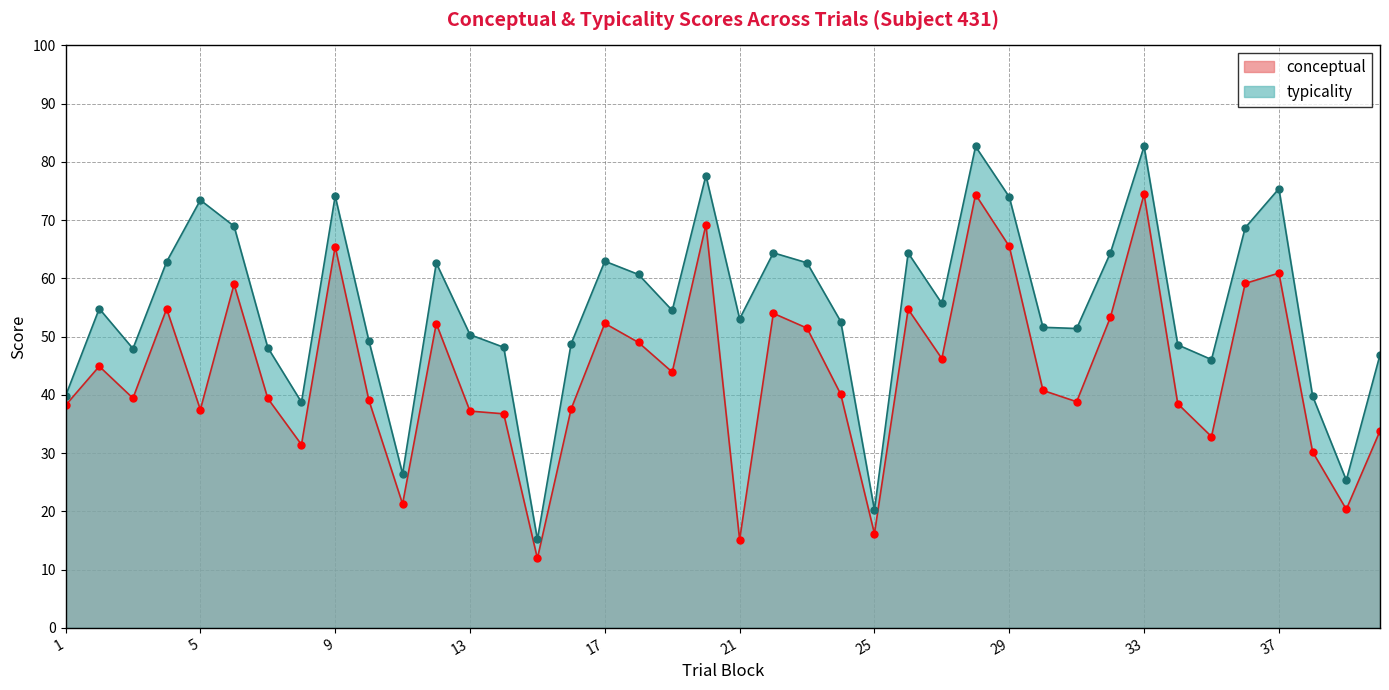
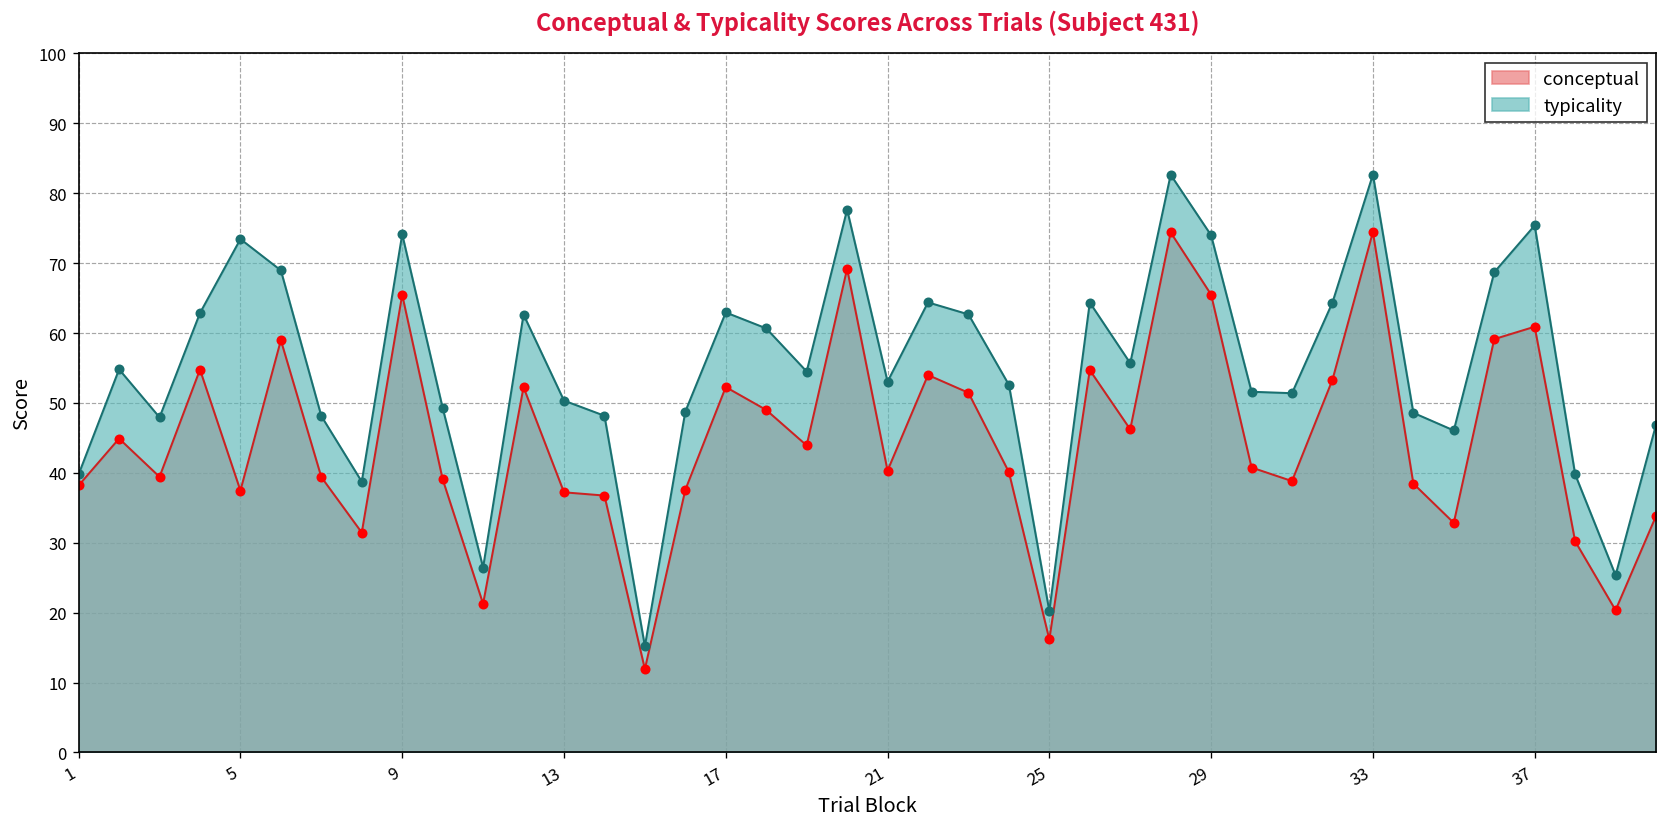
conceptual, 21: 15 -> 40
